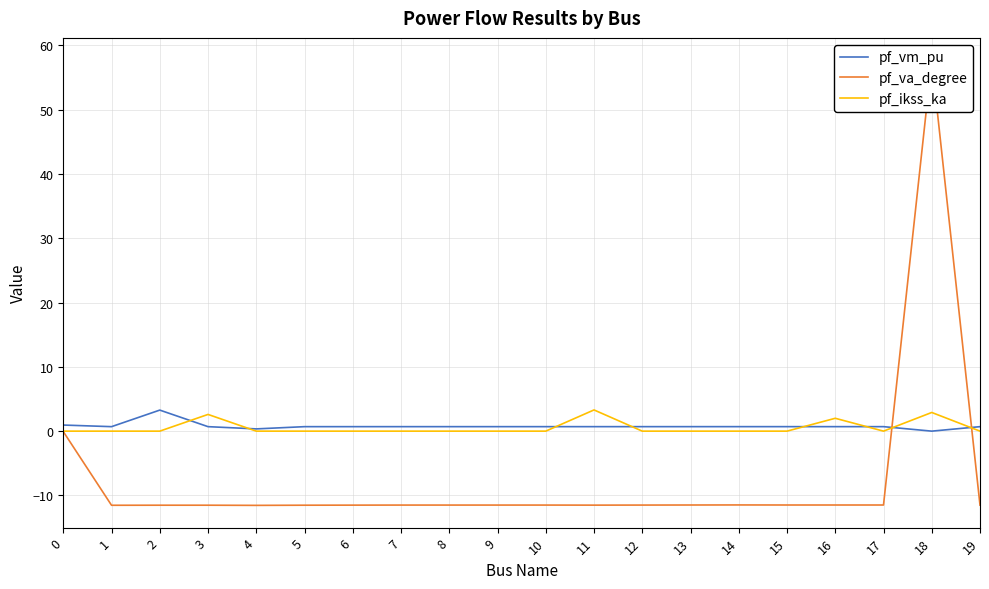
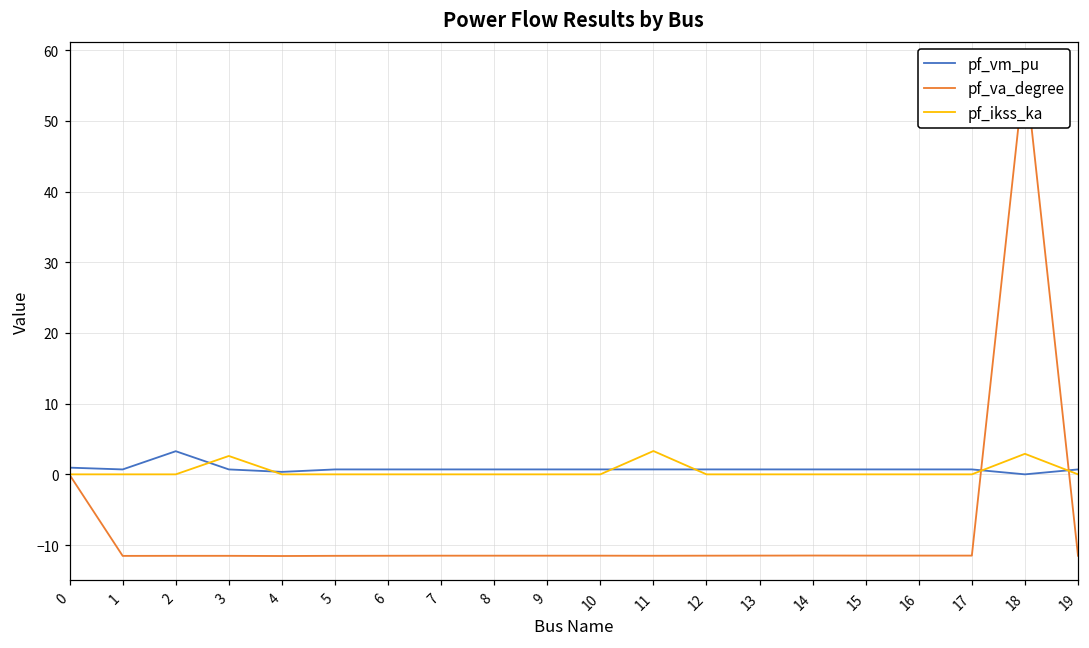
pf_ikss_ka, 16: 2 -> 0
